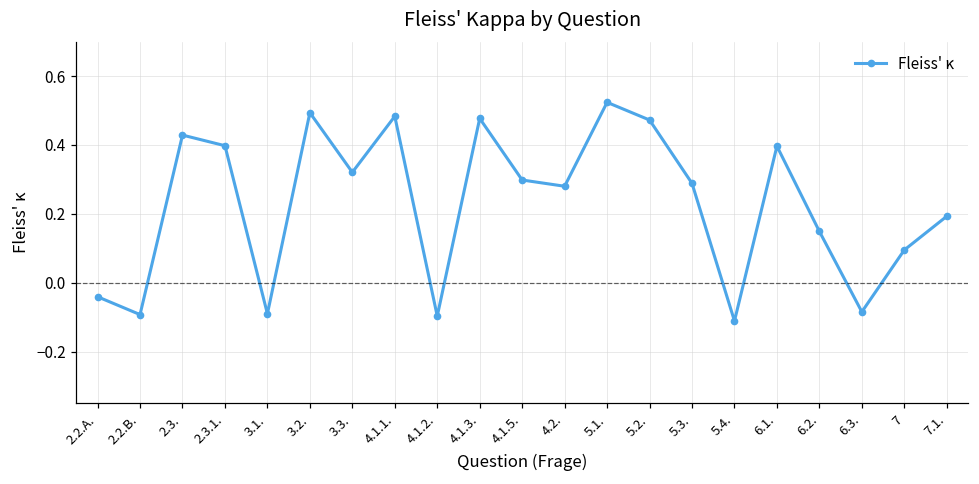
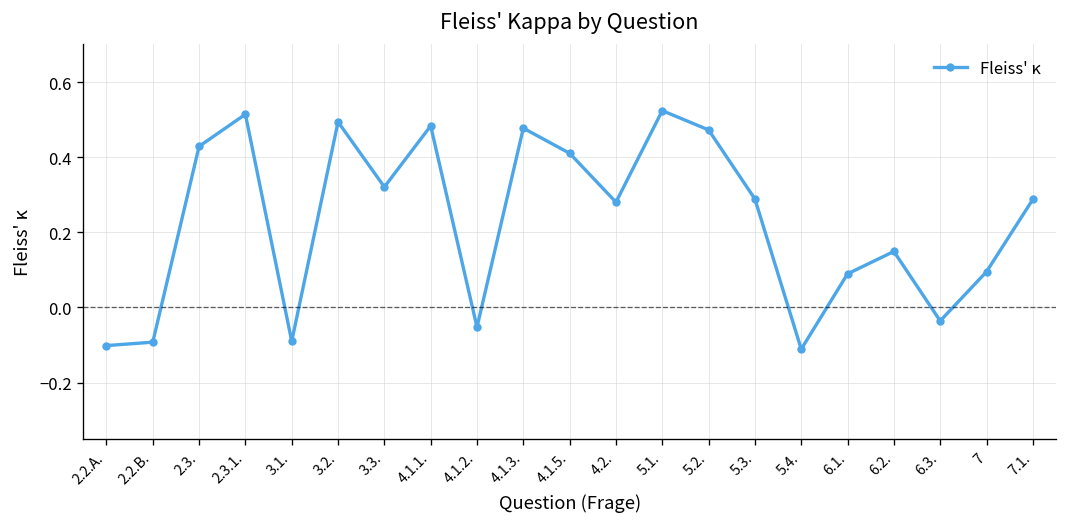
2.2.A.: -0.04 -> -0.10
2.3.1.: 0.40 -> 0.51
4.1.2.: -0.10 -> -0.05
4.1.5.: 0.30 -> 0.41
6.1.: 0.40 -> 0.09
6.3.: -0.08 -> -0.04
7.1.: 0.19 -> 0.29
